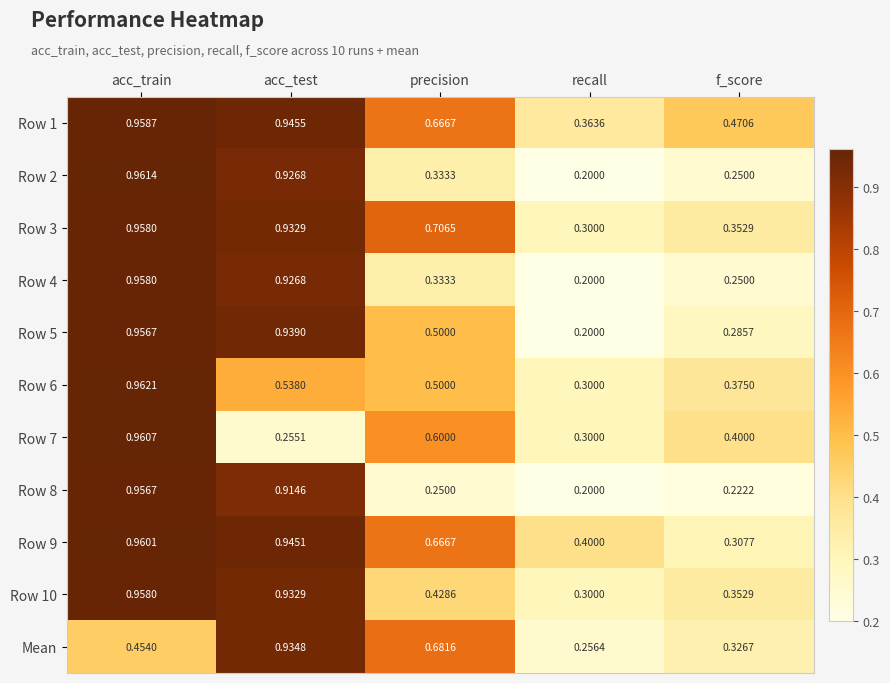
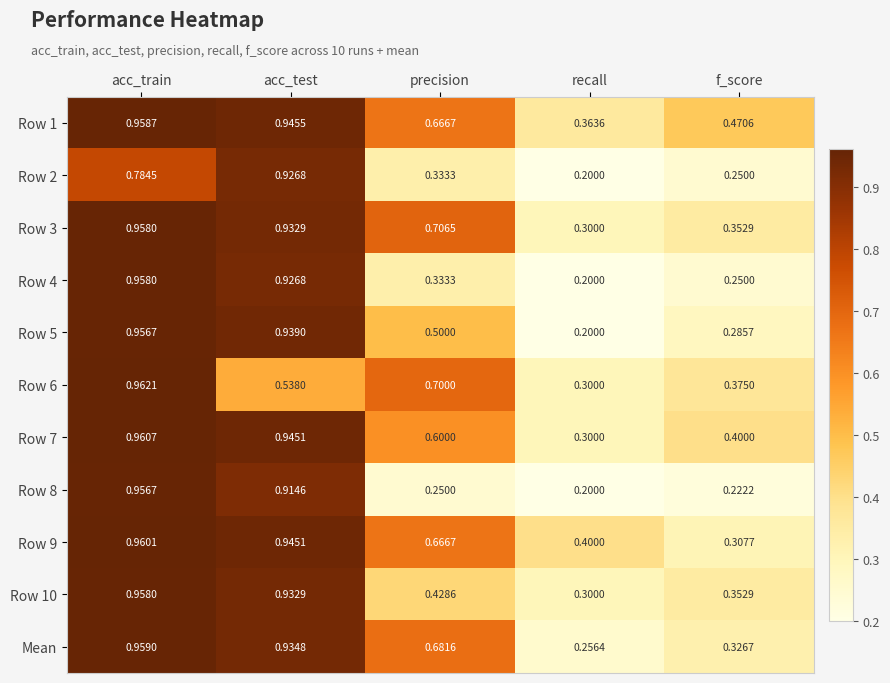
Row 2, acc_train: 0.9614 -> 0.7845
Row 6, precision: 0.5000 -> 0.7000
Row 7, acc_test: 0.2551 -> 0.9451
Mean, acc_train: 0.4540 -> 0.9590
